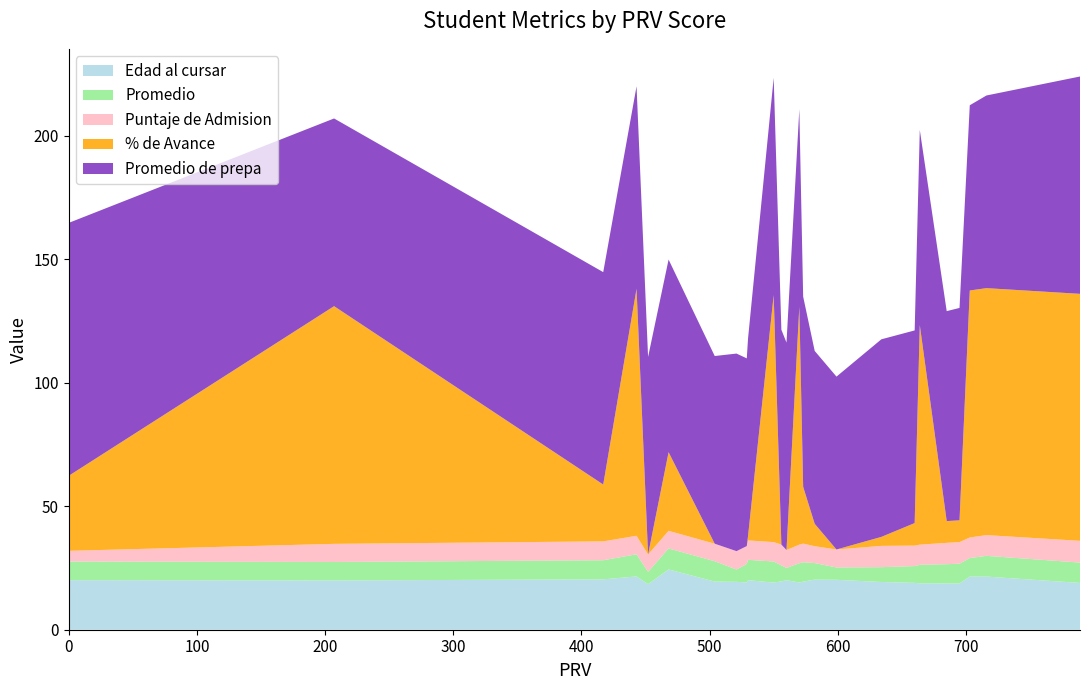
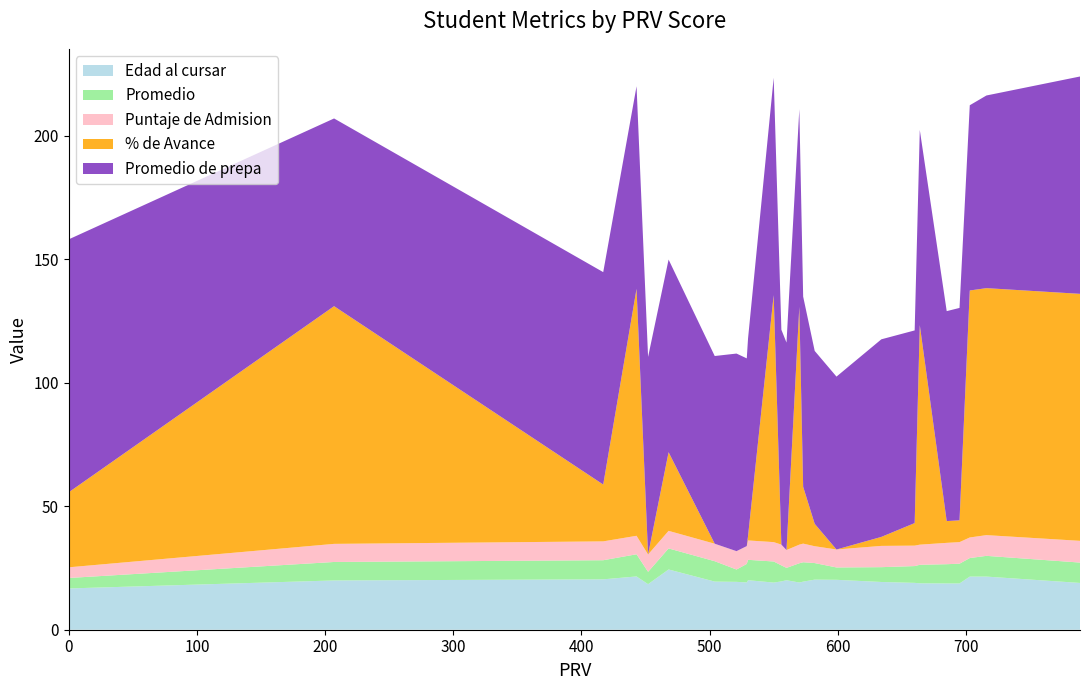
Edad al cursar, 0: 20 -> 17
Promedio, 0: 8 -> 4
